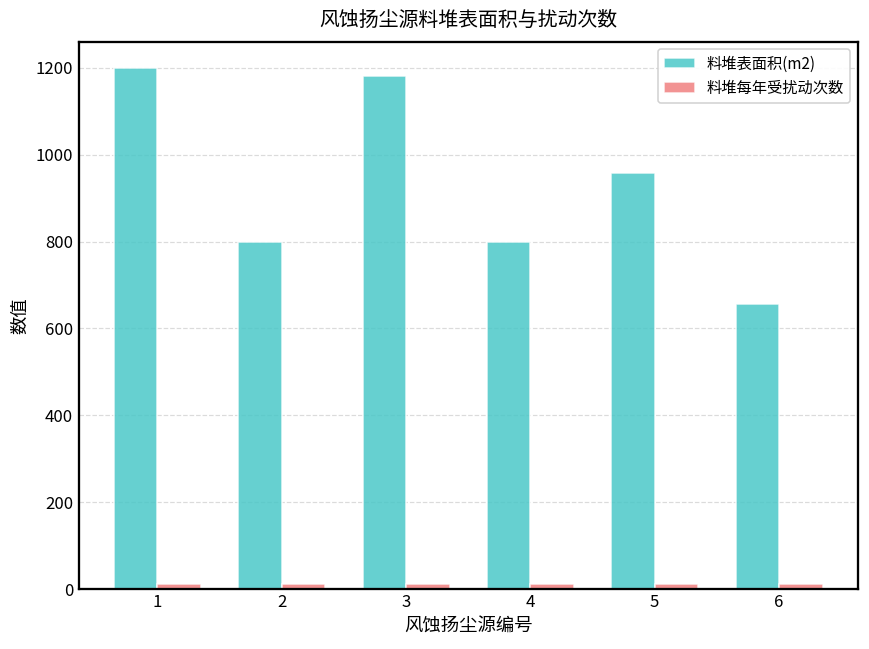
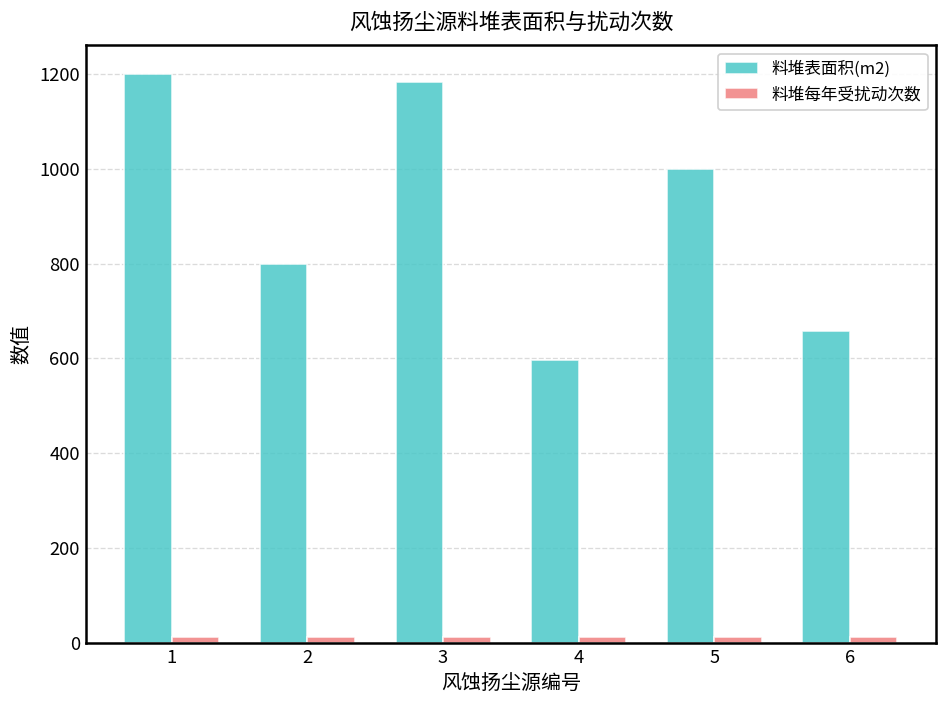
料堆表面积(m2), 4: 800 -> 600
料堆表面积(m2), 5: 960 -> 1000
